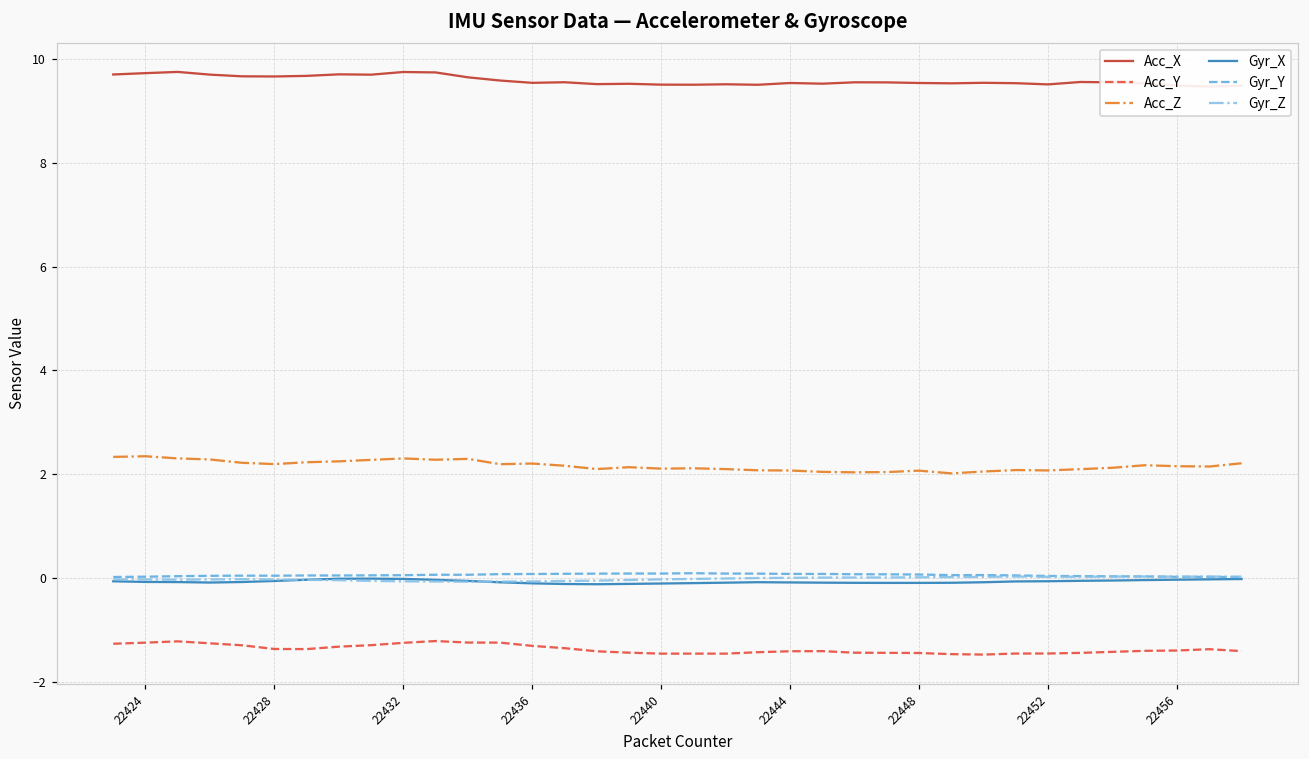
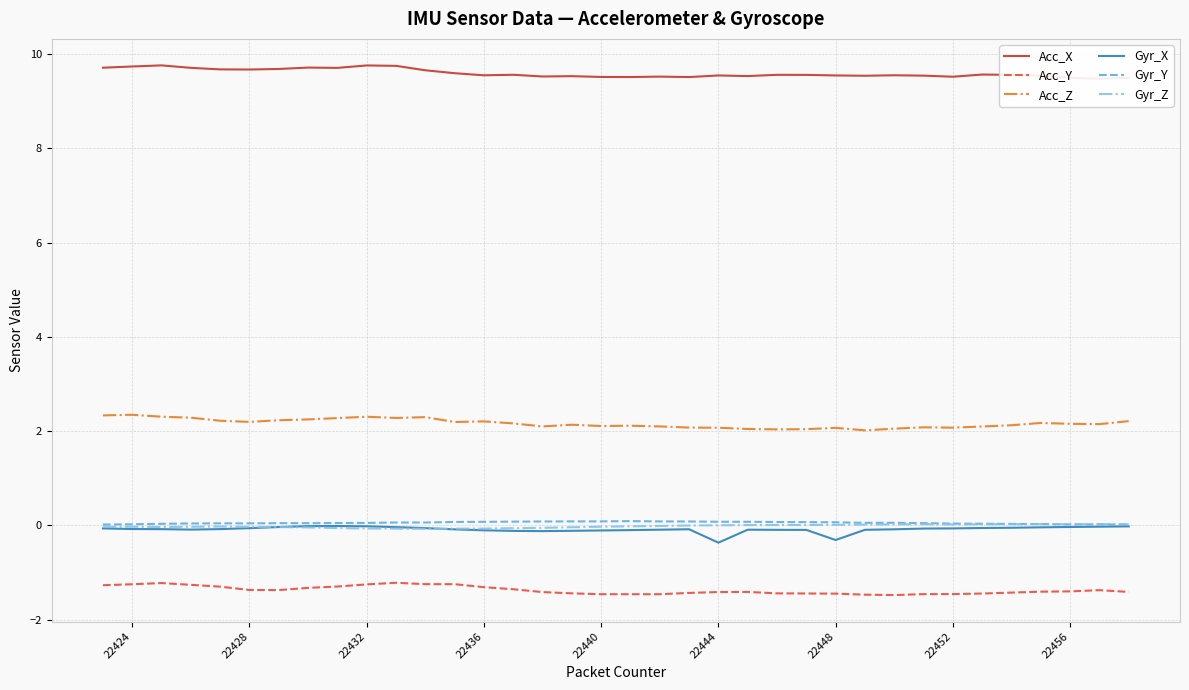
Gyr_X, 22444: -0.1 -> -0.4
Gyr_X, 22448: -0.1 -> -0.3
